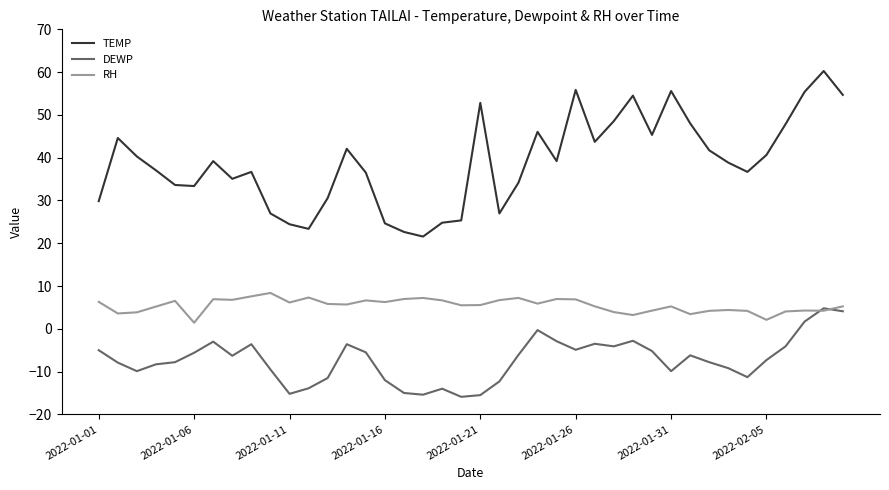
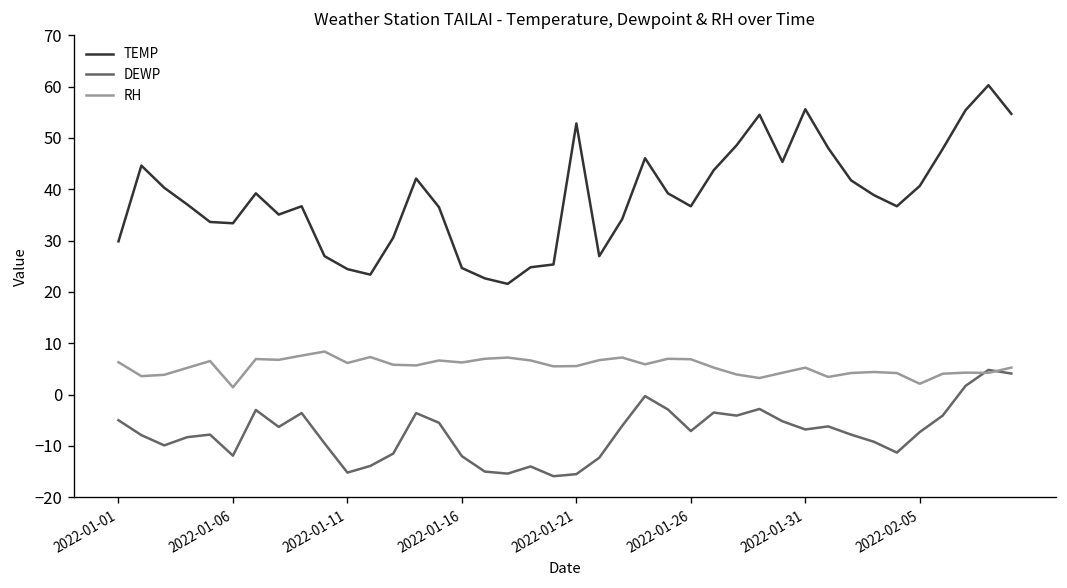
DEWP, 2022-01-06: -6 -> -12
TEMP, 2022-01-26: 56 -> 37
DEWP, 2022-01-26: -5 -> -7
DEWP, 2022-01-31: -10 -> -7
